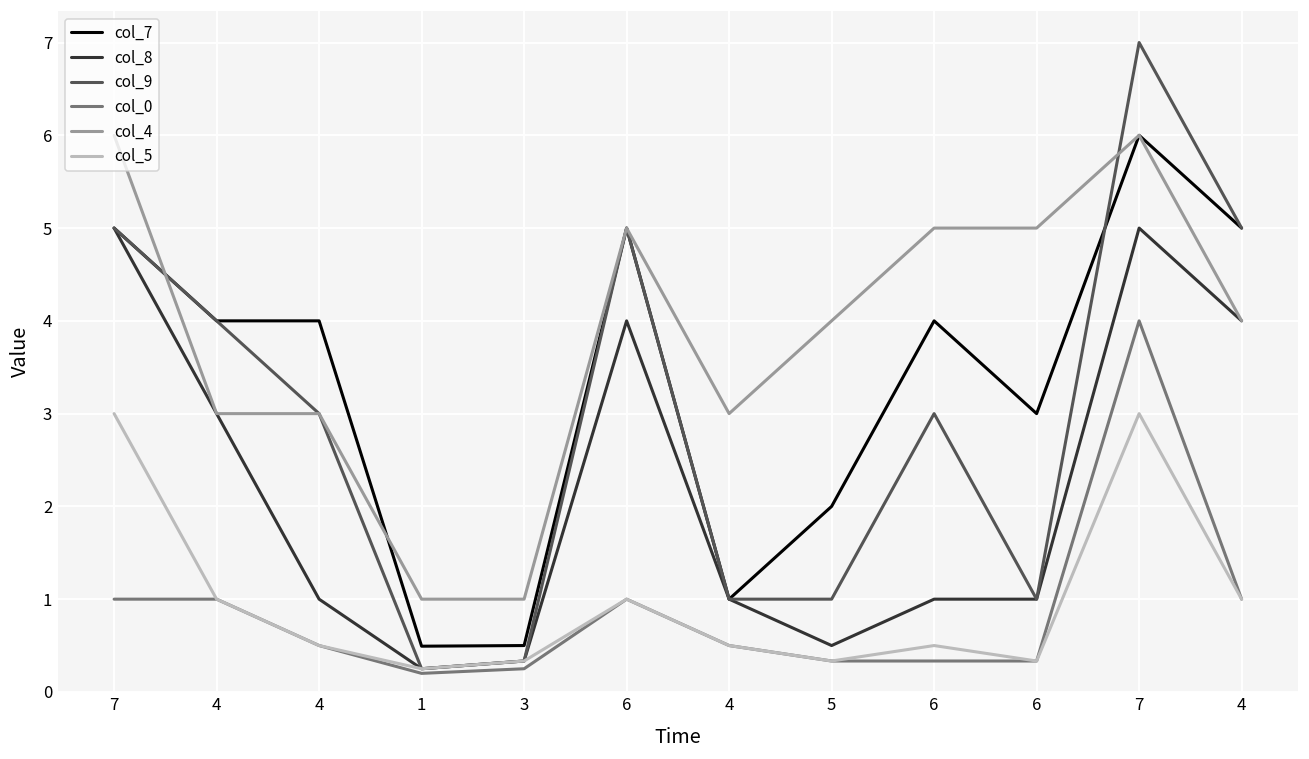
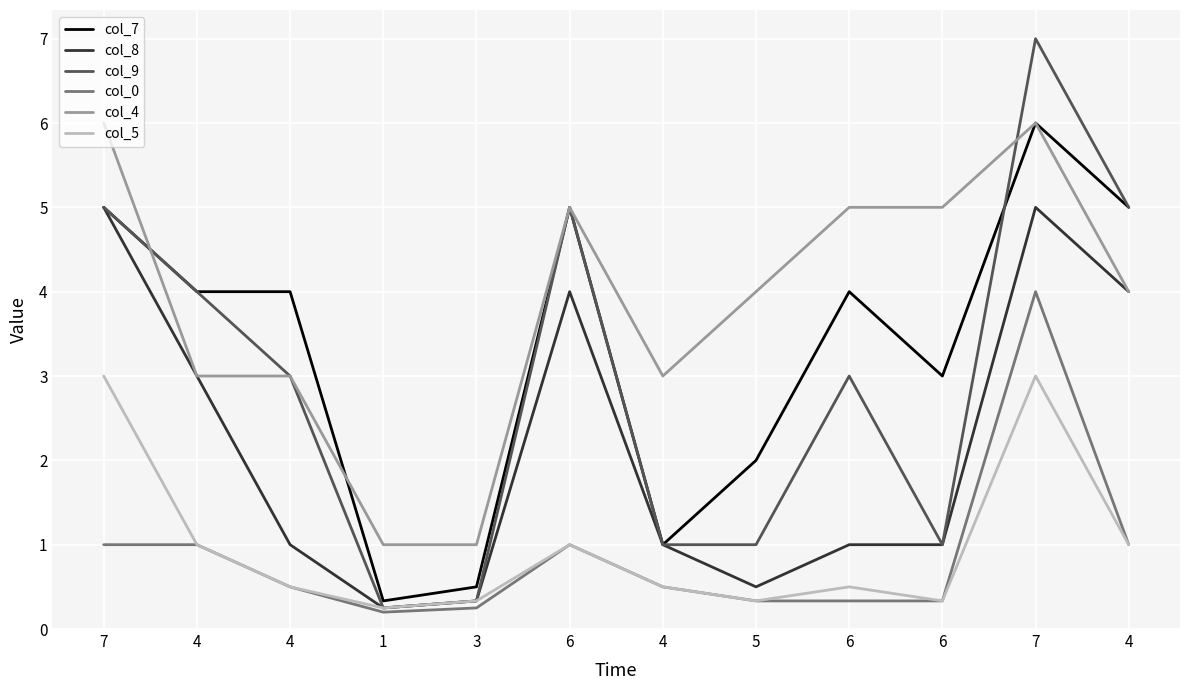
col_7, 1: 0.5 -> 0.3
